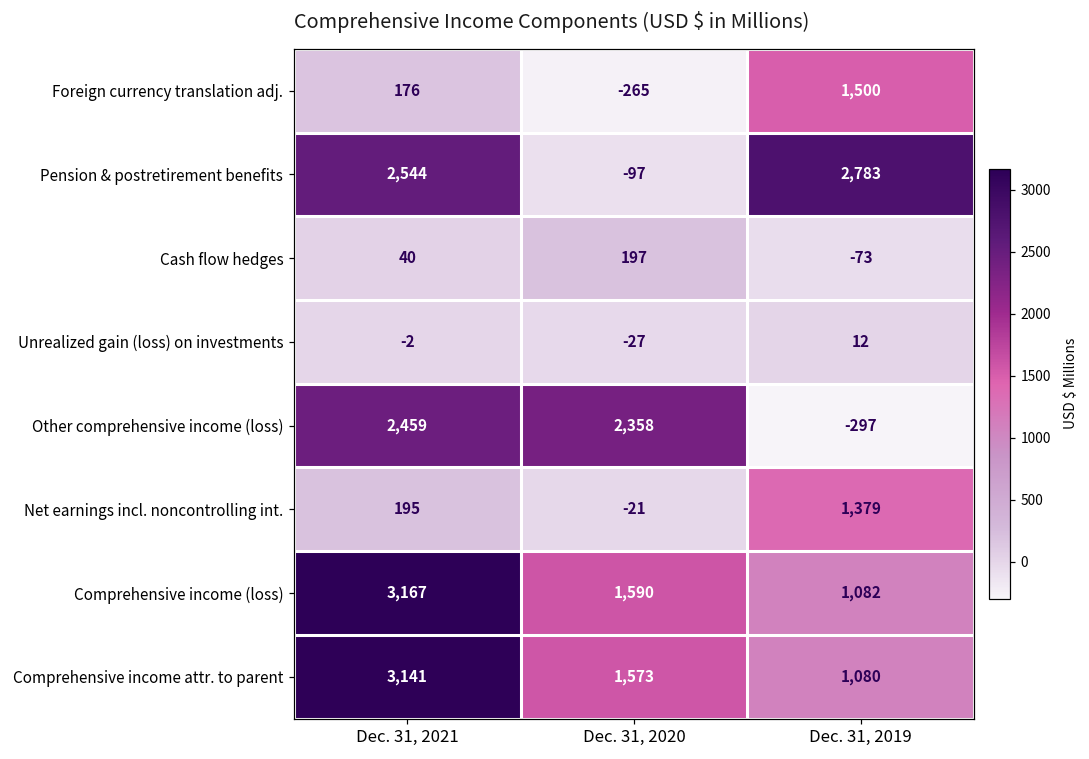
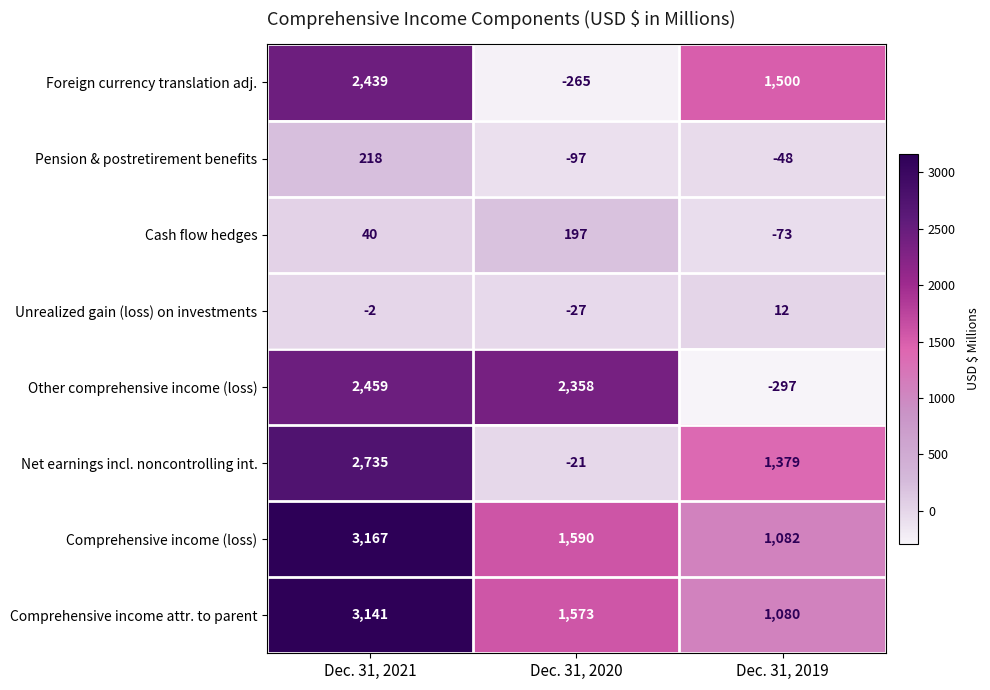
Foreign currency translation adj., Dec. 31, 2021: 176 -> 2,439
Pension & postretirement benefits, Dec. 31, 2021: 2,544 -> 218
Pension & postretirement benefits, Dec. 31, 2019: 2,783 -> -48
Net earnings incl. noncontrolling int., Dec. 31, 2021: 195 -> 2,735
